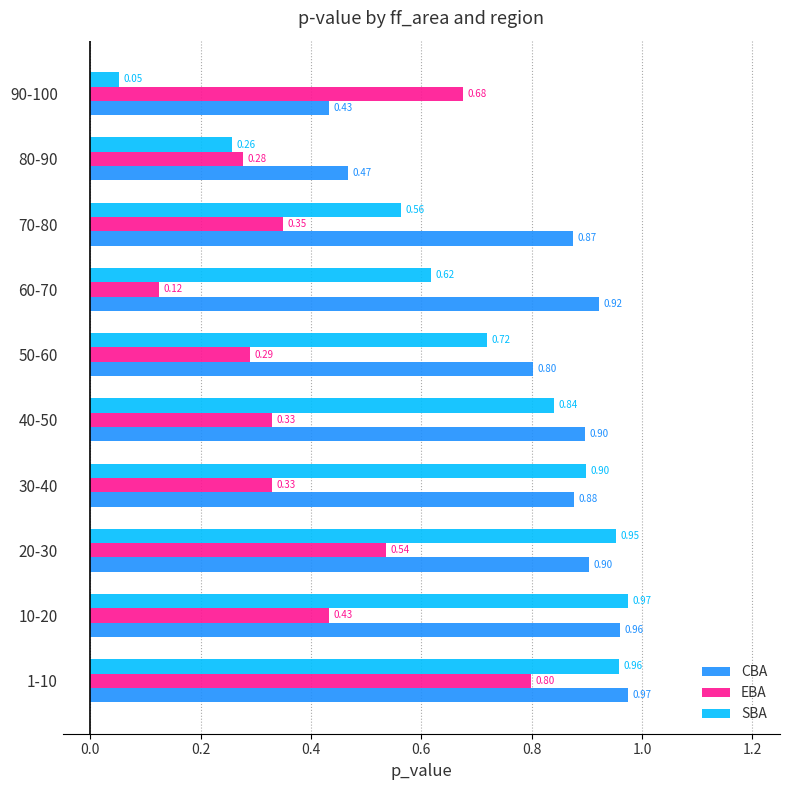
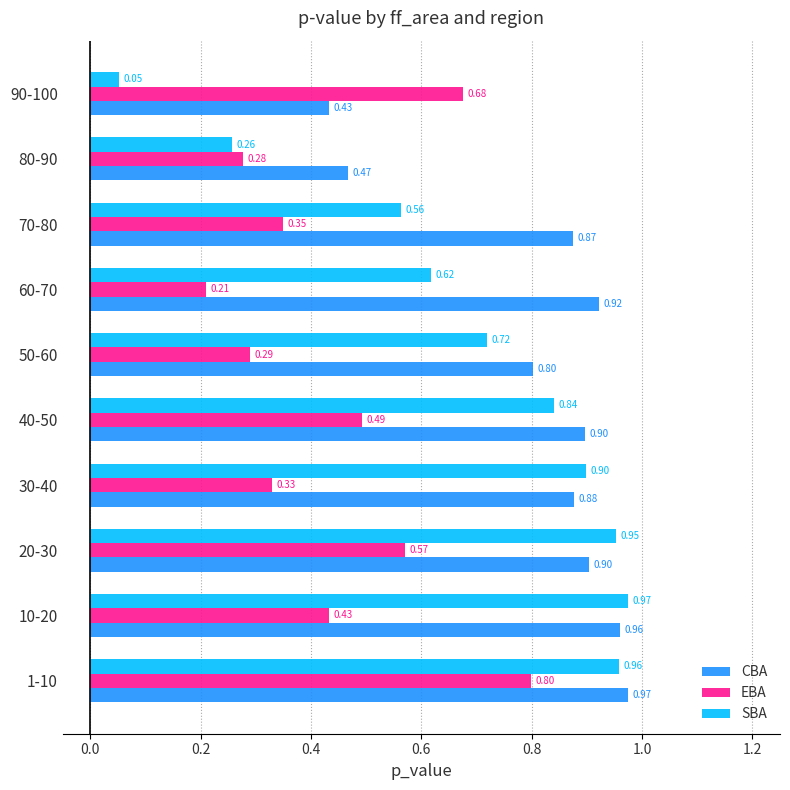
EBA, 60-70: 0.12 -> 0.21
EBA, 40-50: 0.33 -> 0.49
EBA, 20-30: 0.54 -> 0.57
